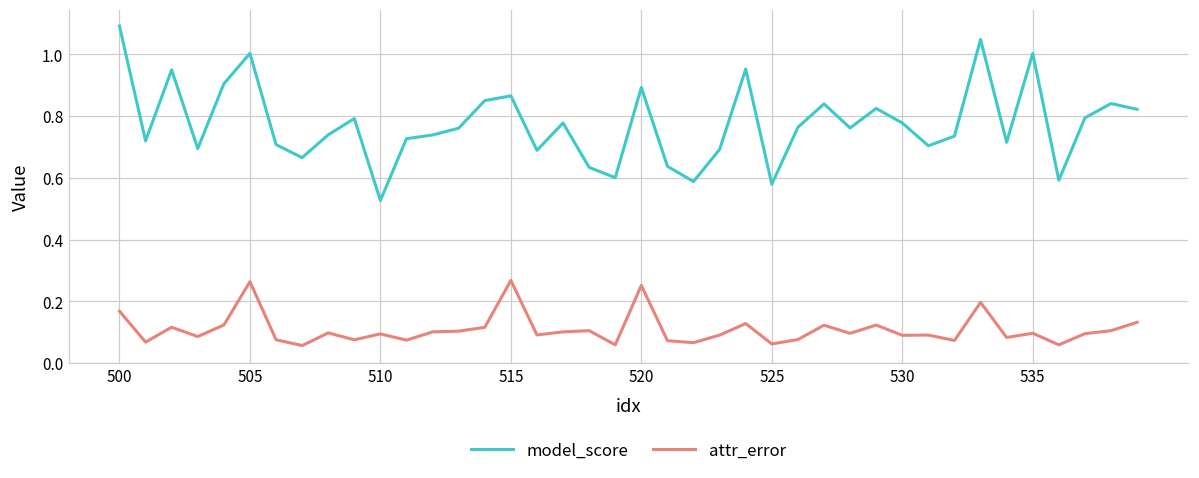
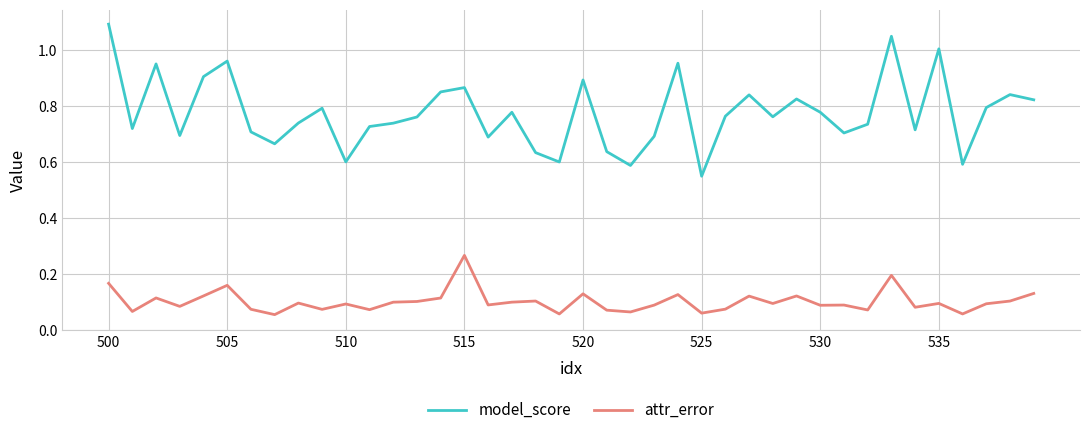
model_score, 505: 1.00 -> 0.96
attr_error, 505: 0.26 -> 0.16
model_score, 510: 0.53 -> 0.60
attr_error, 520: 0.25 -> 0.13
model_score, 525: 0.58 -> 0.55
